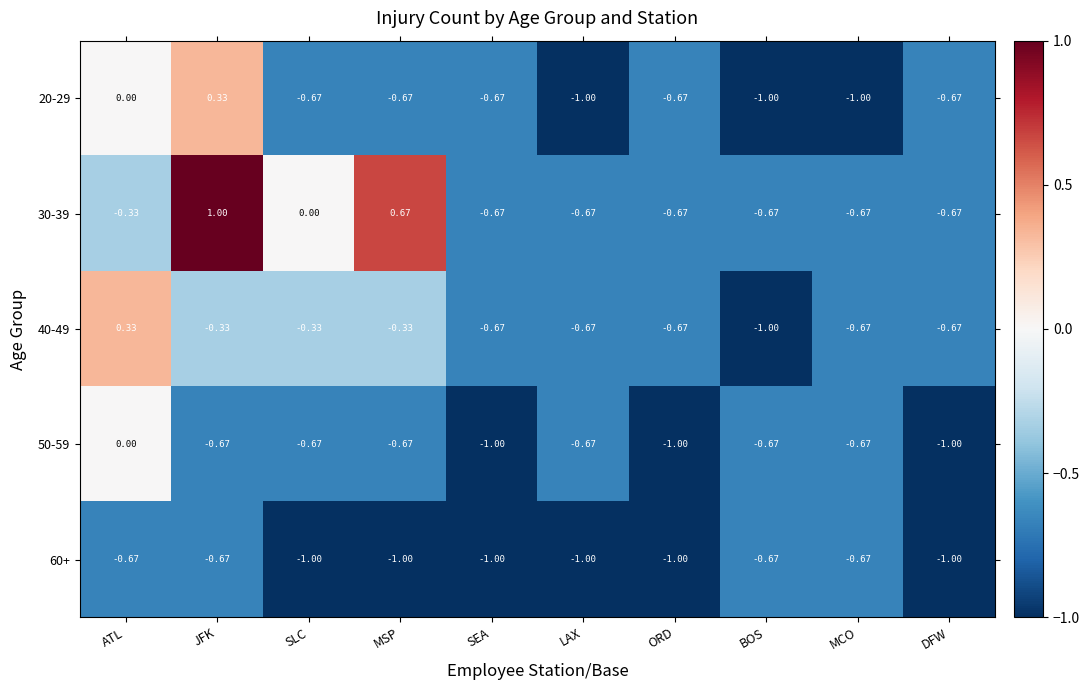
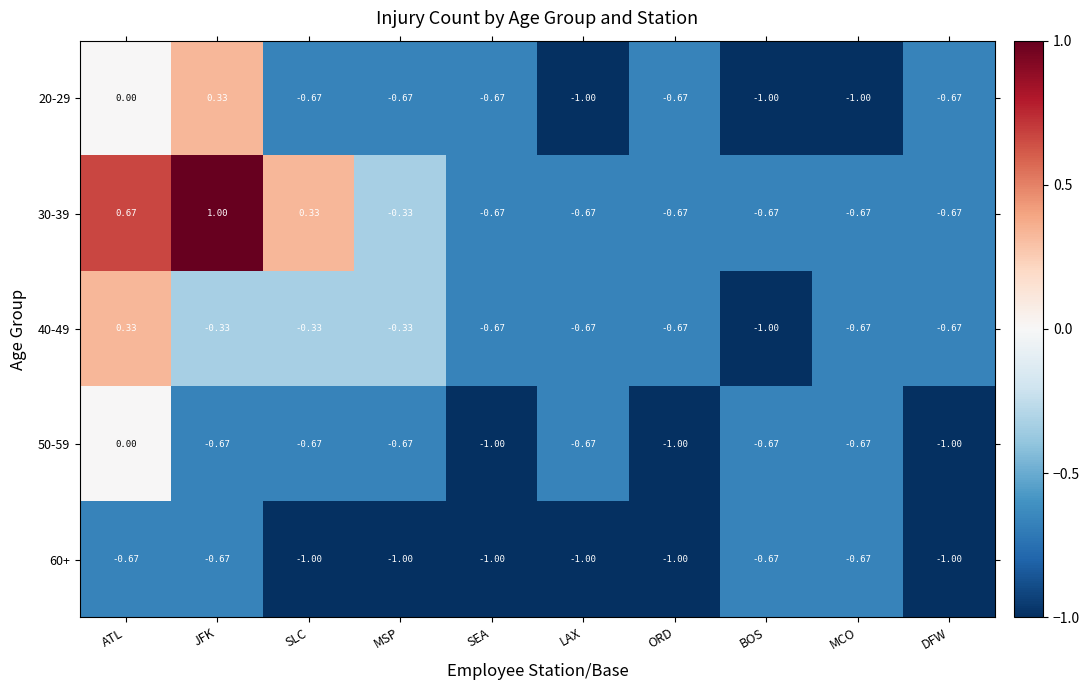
30-39, ATL: -0.33 -> 0.67
30-39, SLC: 0.00 -> 0.33
30-39, MSP: 0.67 -> -0.33
